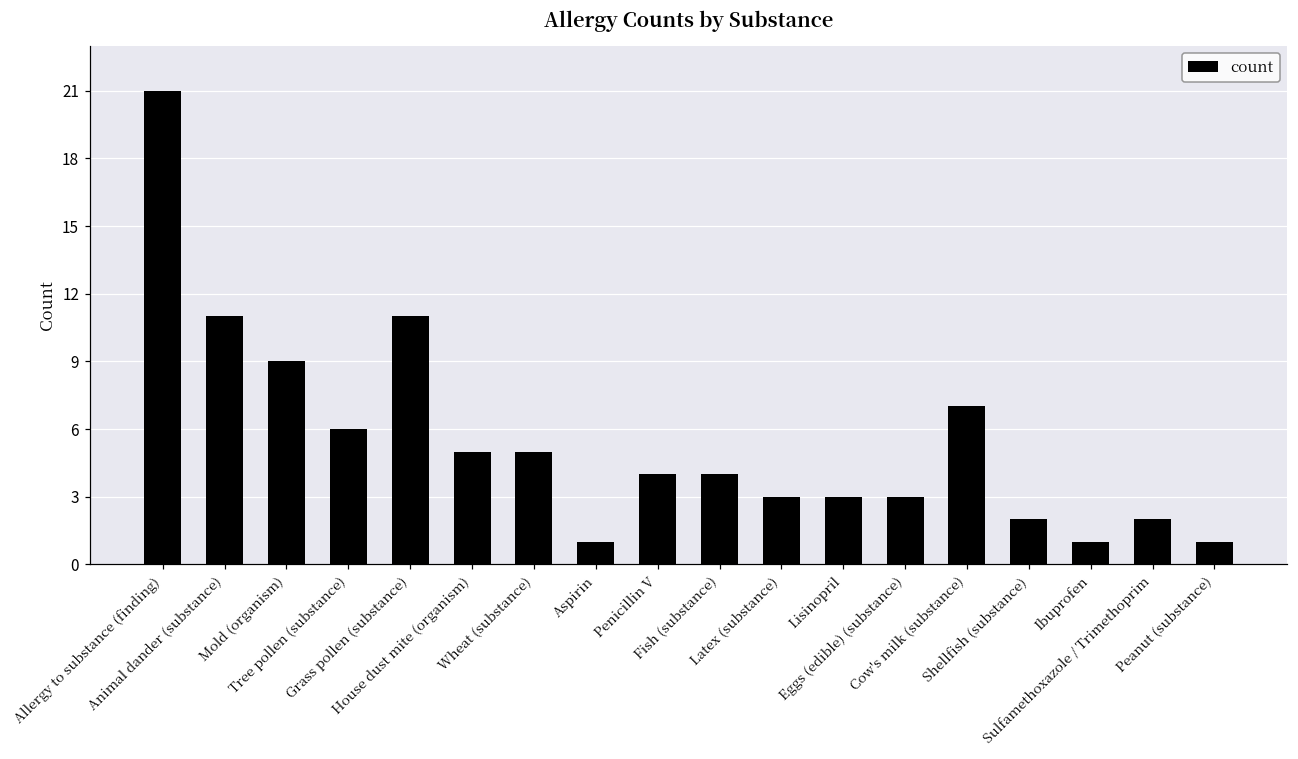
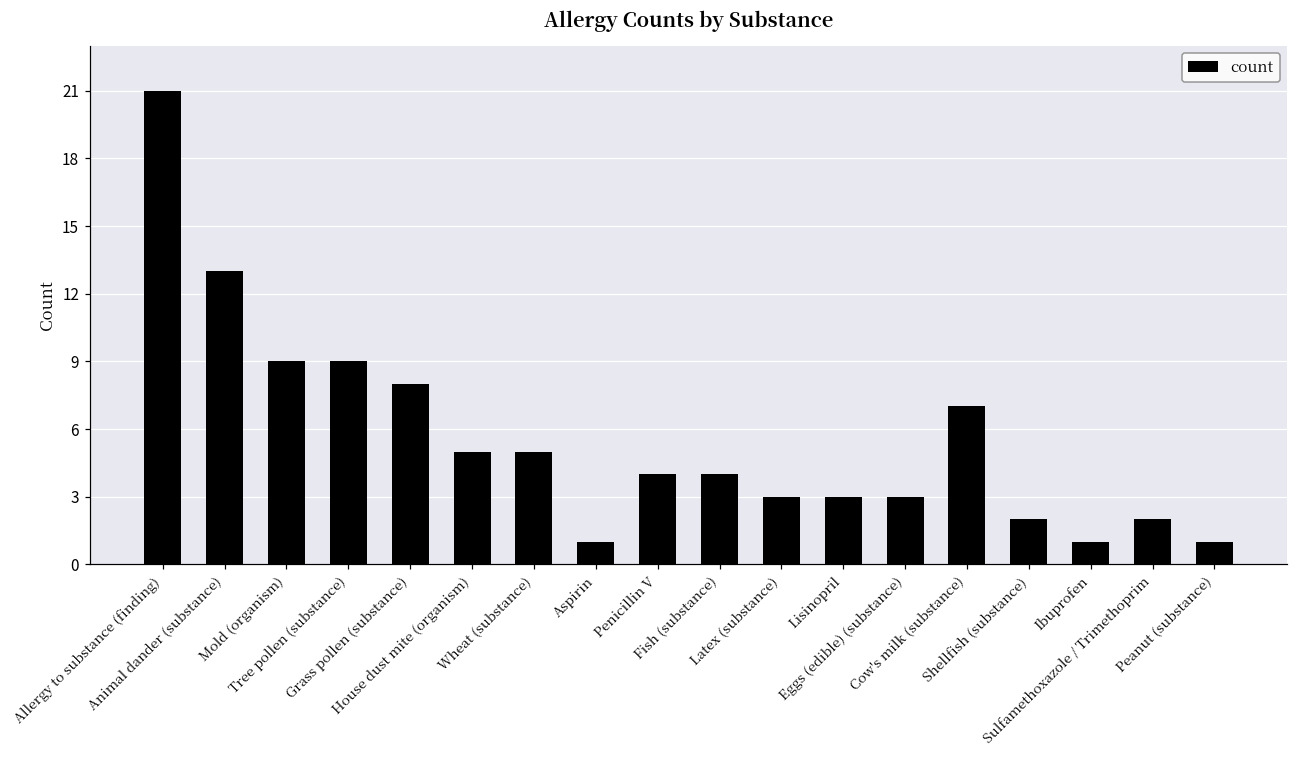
Animal dander (substance): 11 -> 13
Tree pollen (substance): 6 -> 9
Grass pollen (substance): 11 -> 8
